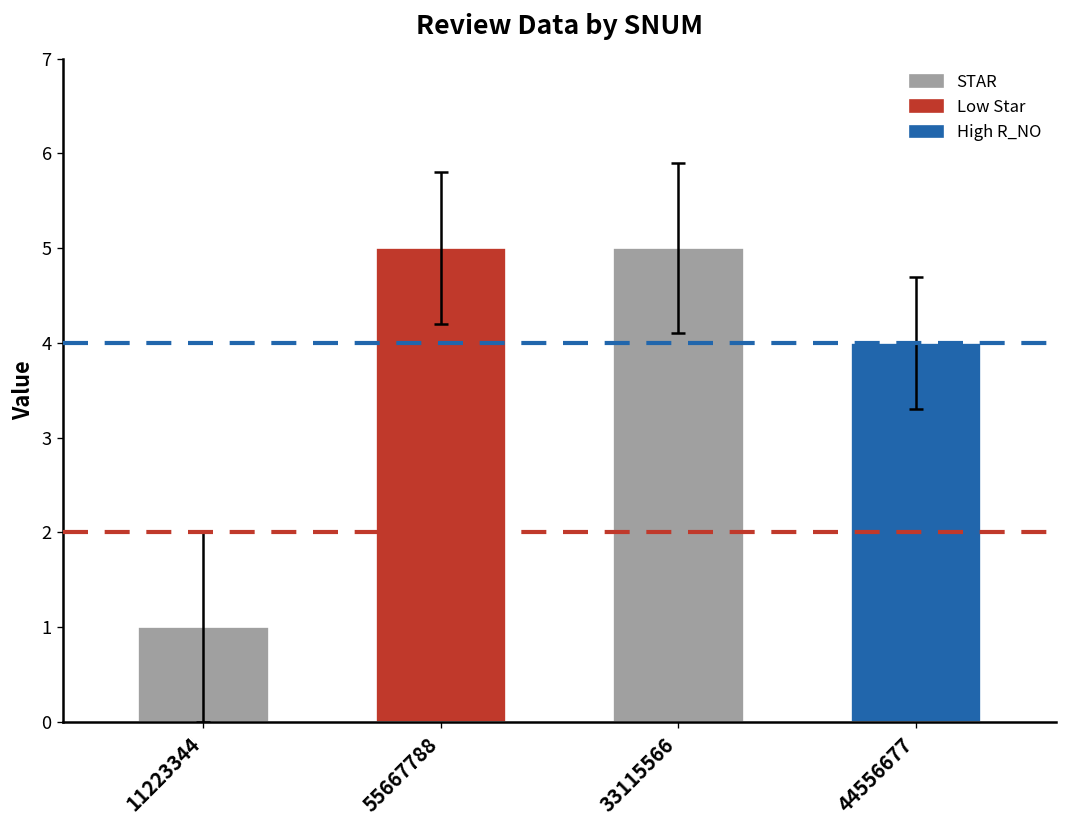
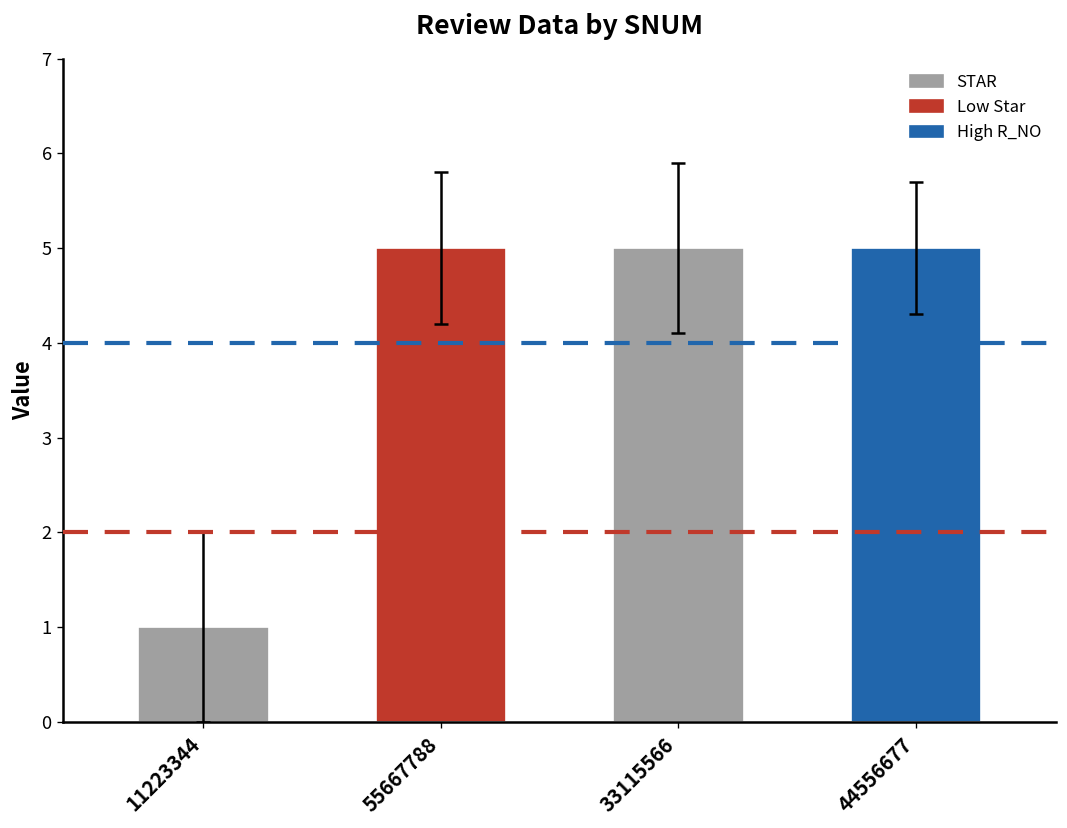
STAR, 44556677: 4 -> 5
